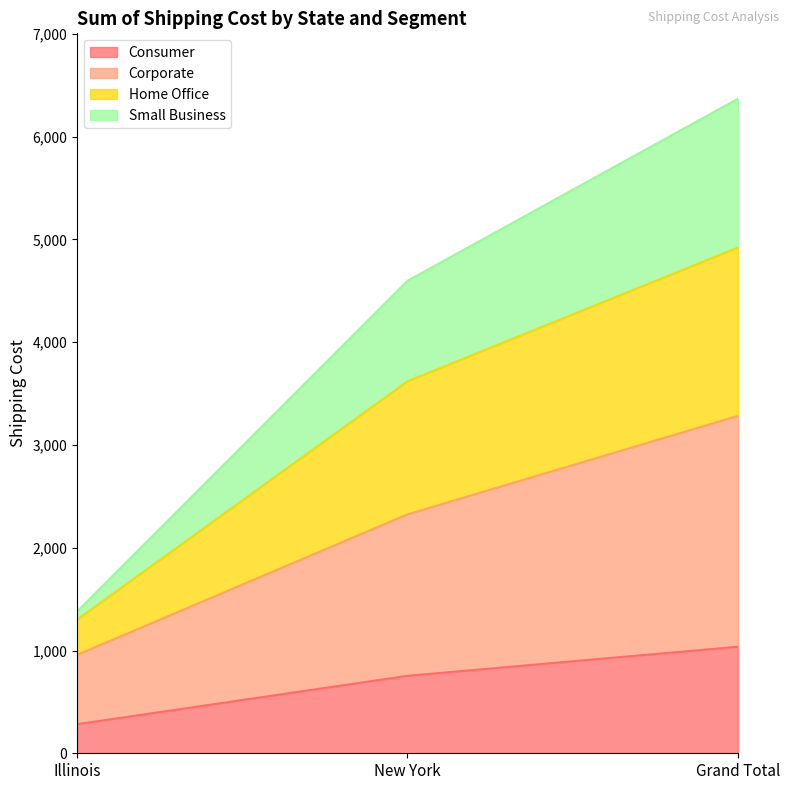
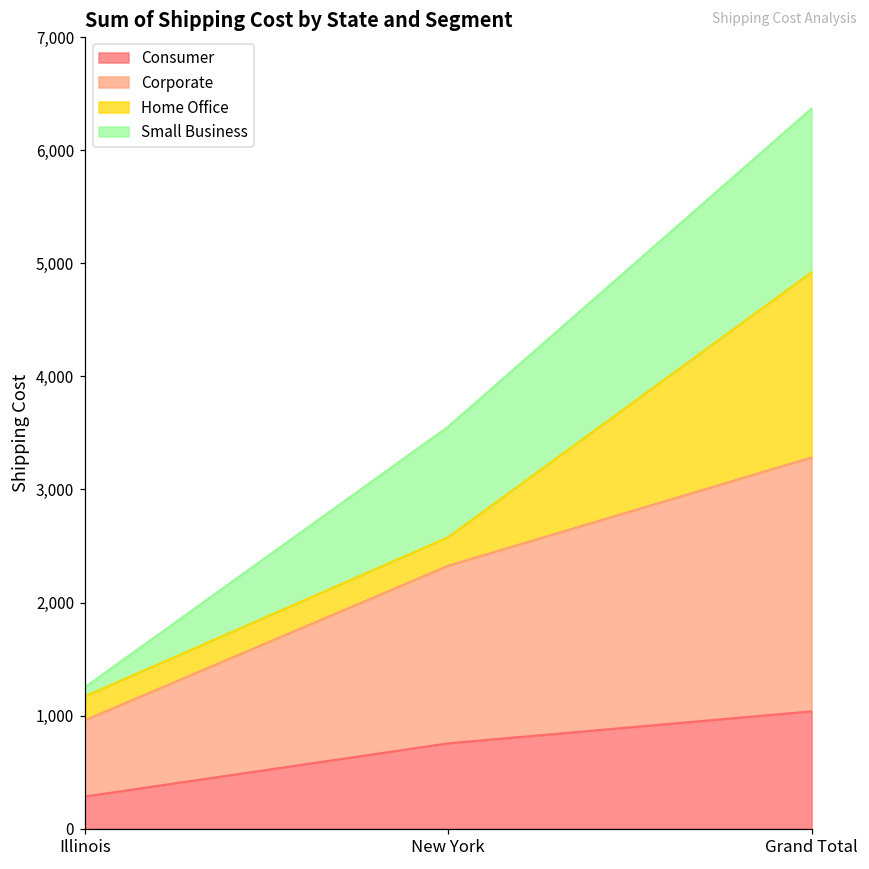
Home Office, Illinois: 340 -> 210
Home Office, New York: 1,290 -> 250
